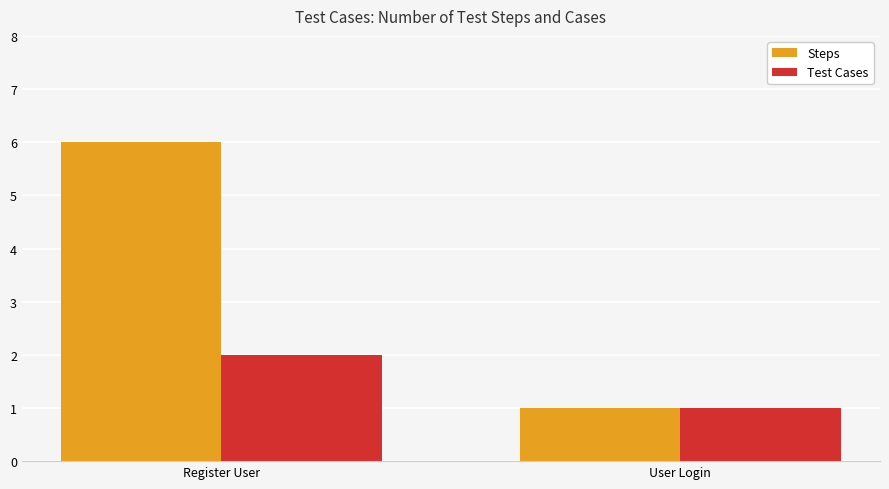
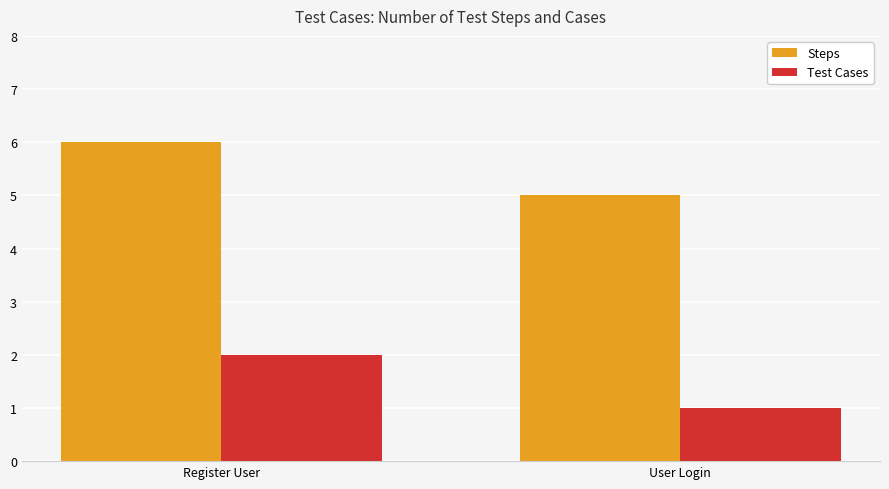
Steps, User Login: 1 -> 5
